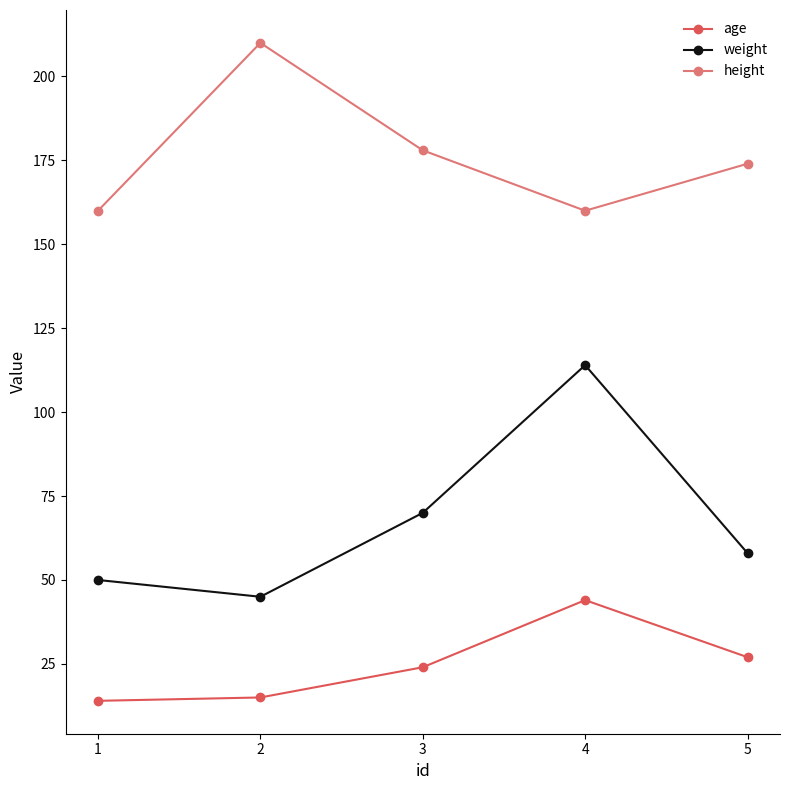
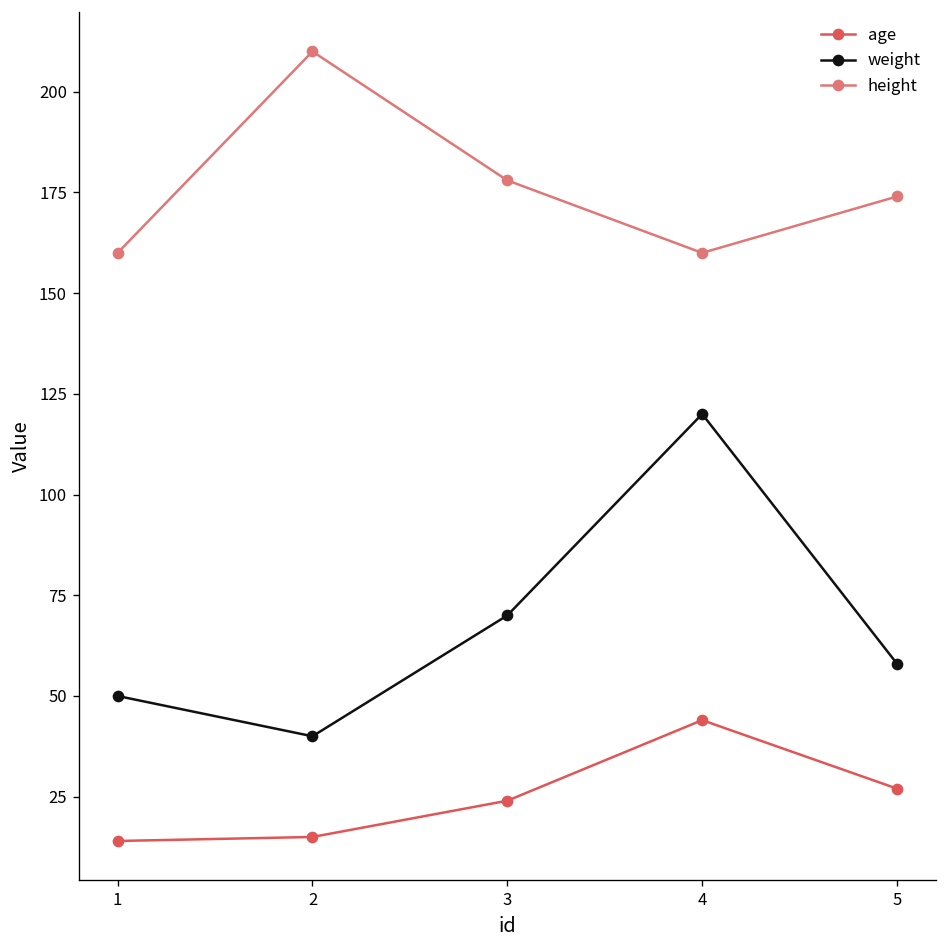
weight, 2: 45 -> 40
weight, 4: 114 -> 120
